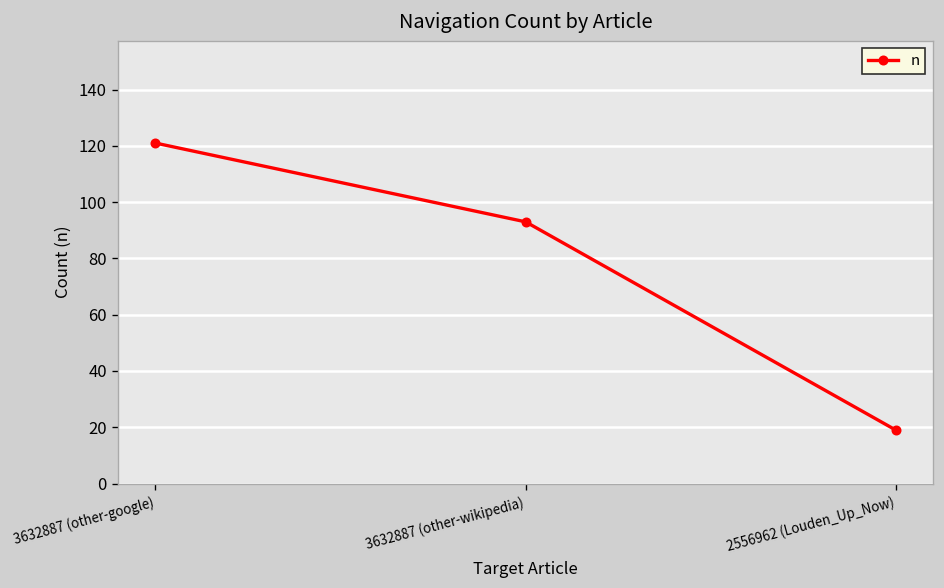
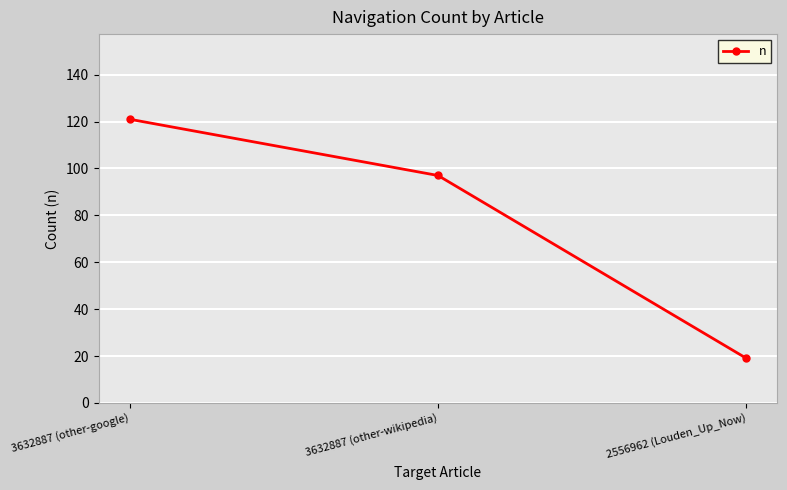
3632887 (other-wikipedia): 93 -> 97
